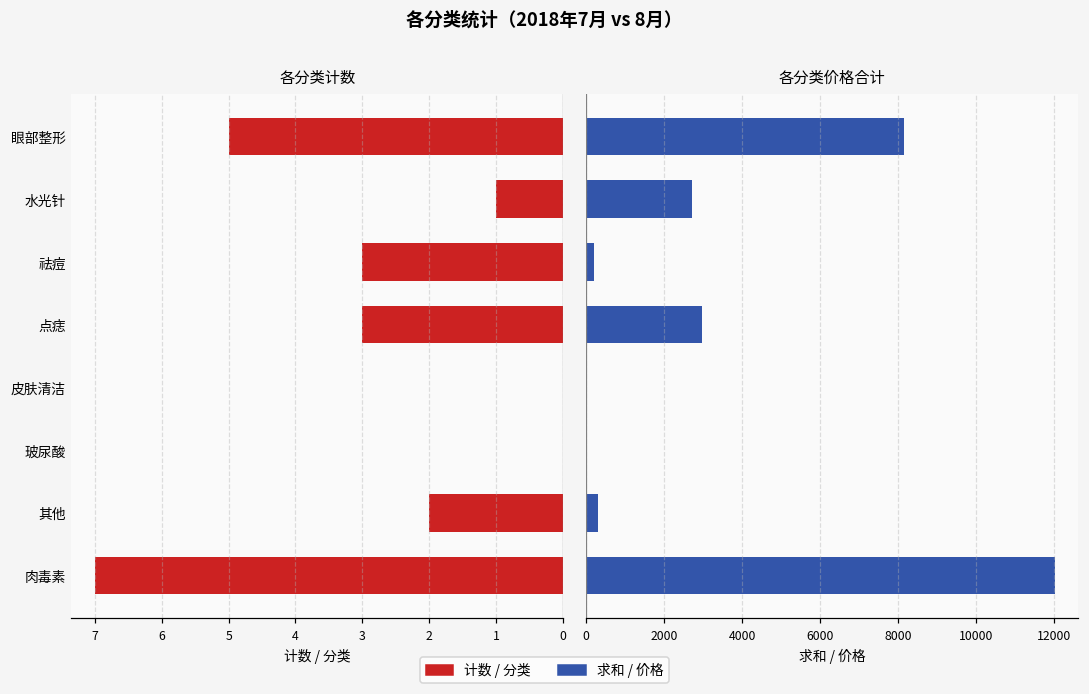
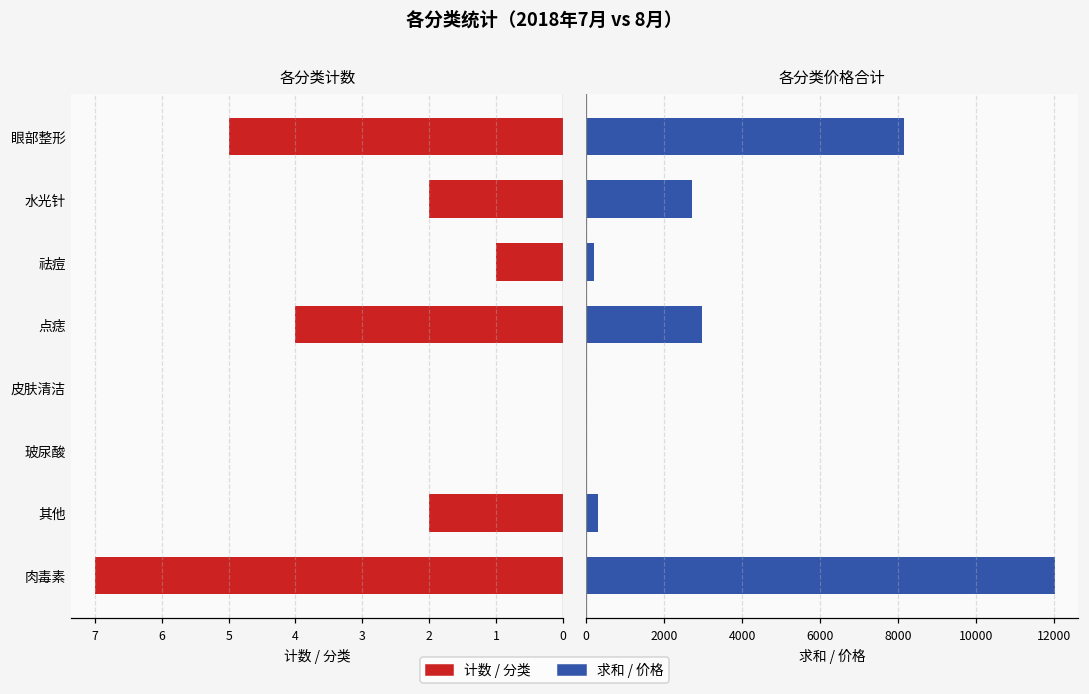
各分类计数, 水光针: 1 -> 2
各分类计数, 祛痘: 3 -> 1
各分类计数, 点痣: 3 -> 4
